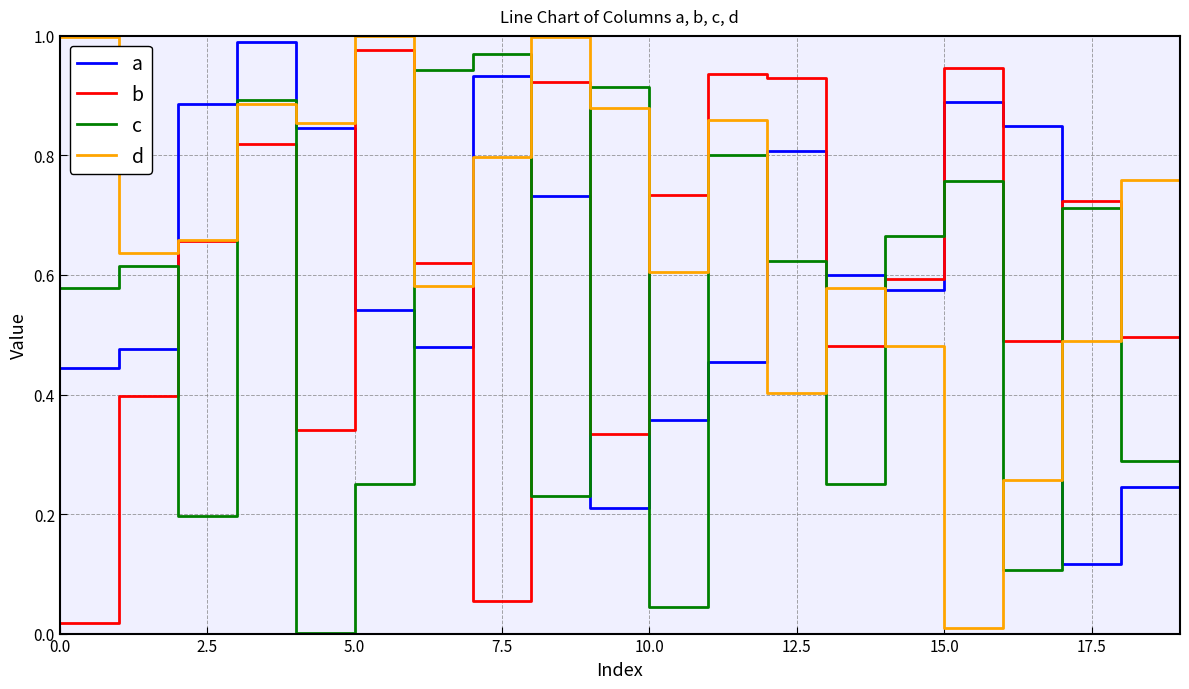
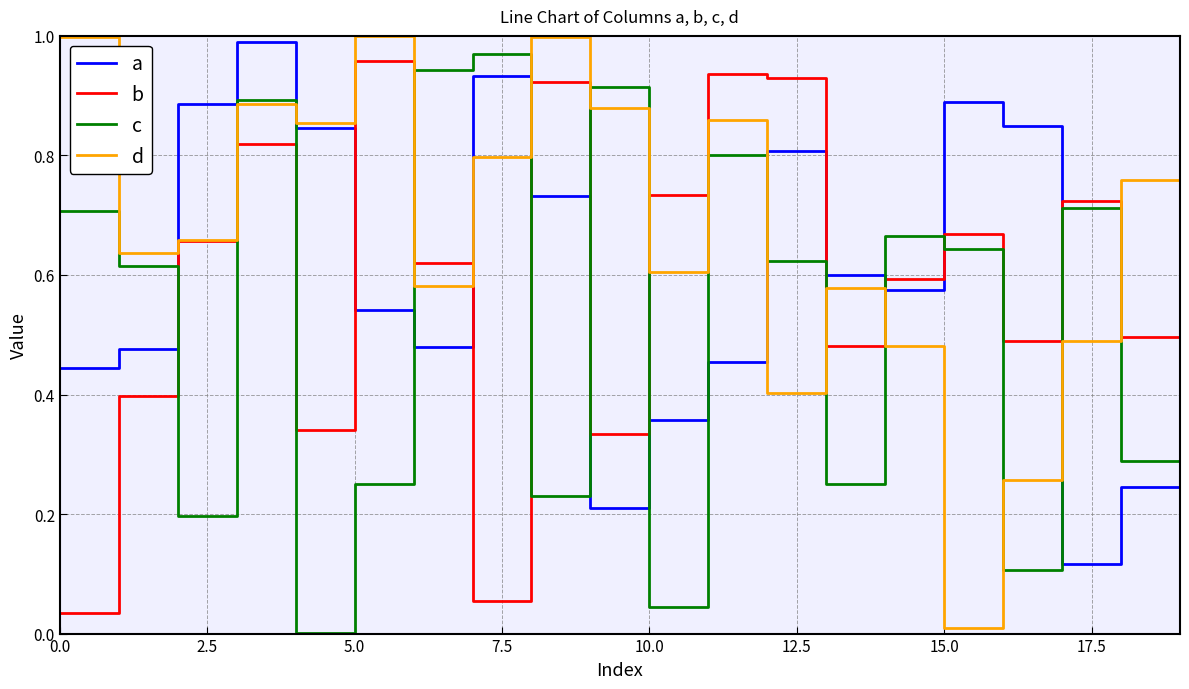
b, 0.0: 0.02 -> 0.03
c, 0.0: 0.58 -> 0.71
b, 5.0: 0.98 -> 0.96
b, 15.0: 0.95 -> 0.67
c, 15.0: 0.76 -> 0.64
